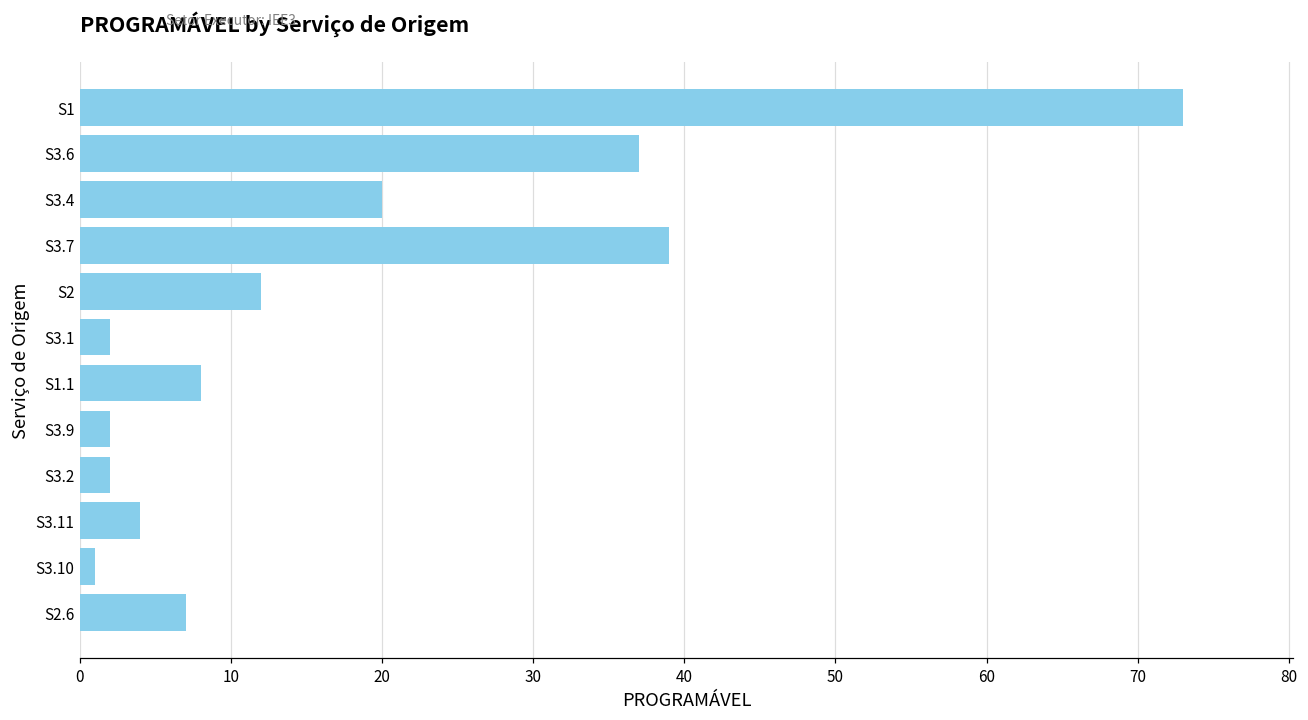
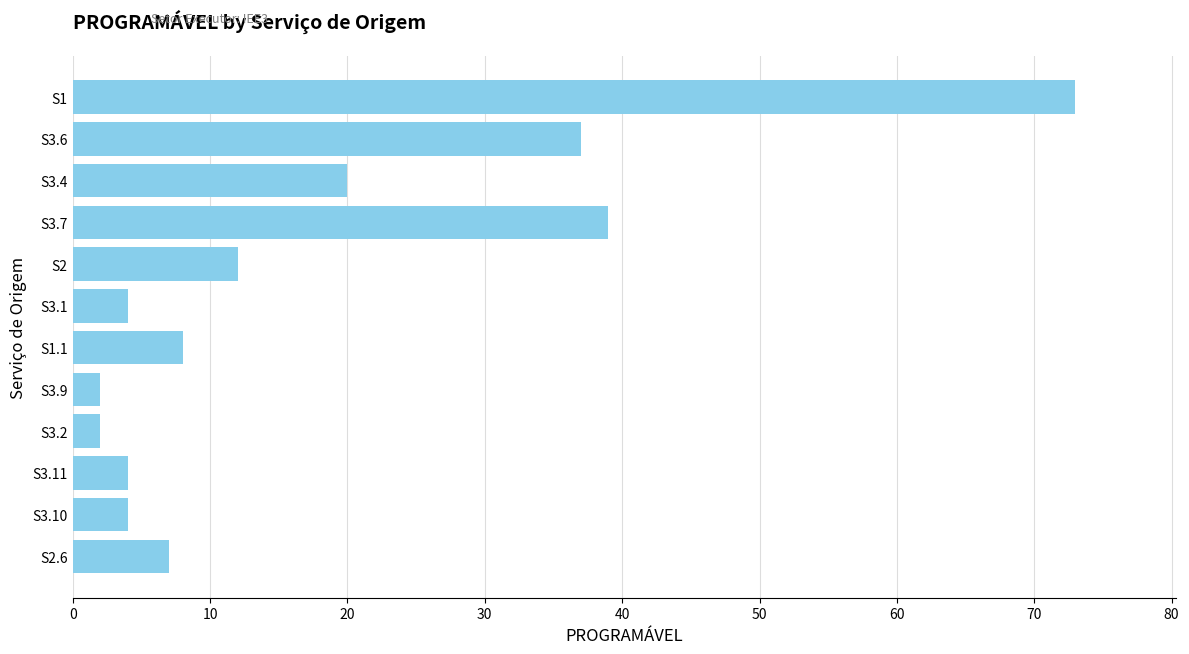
S3.1: 2 -> 4
S3.10: 1 -> 4
